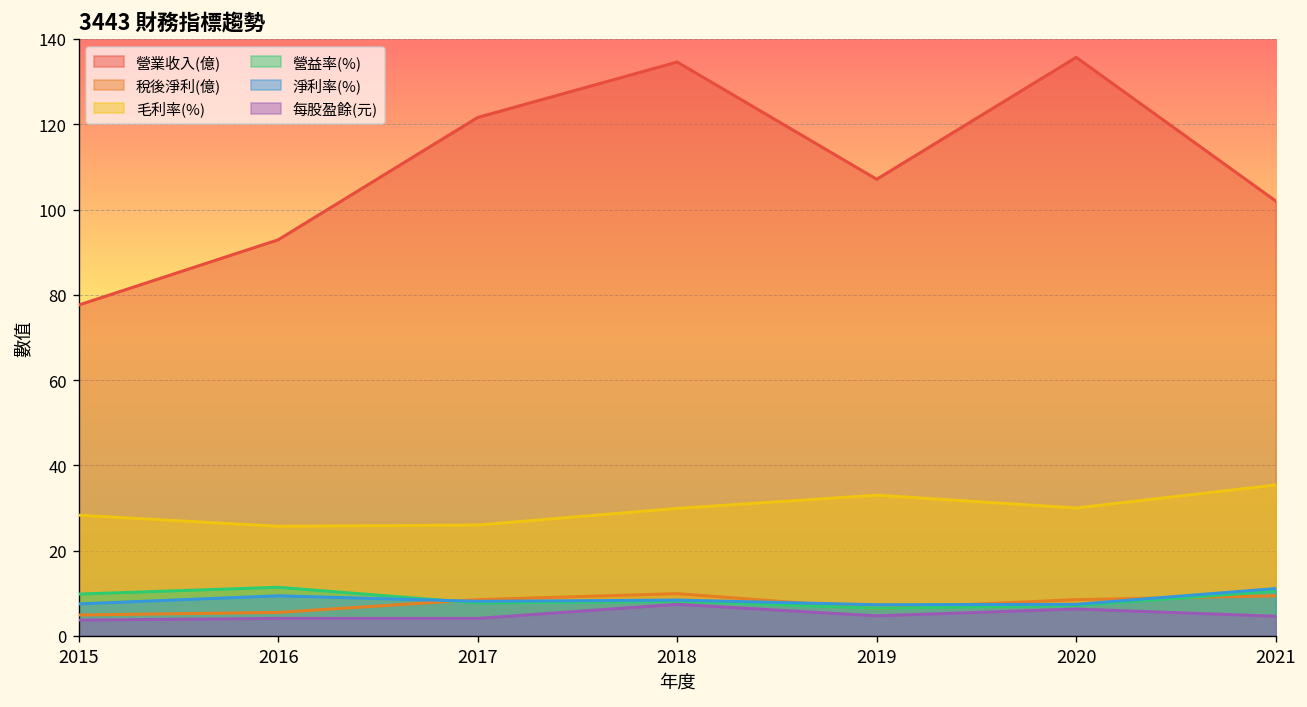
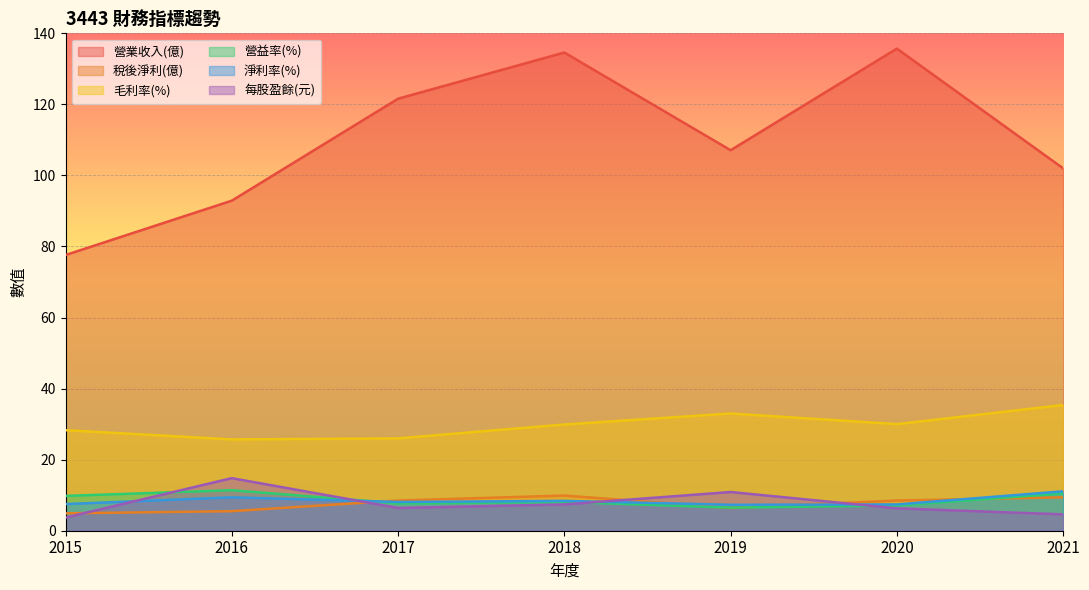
每股盈餘(元), 2016: 4 -> 15
每股盈餘(元), 2017: 4 -> 6
每股盈餘(元), 2019: 5 -> 11
